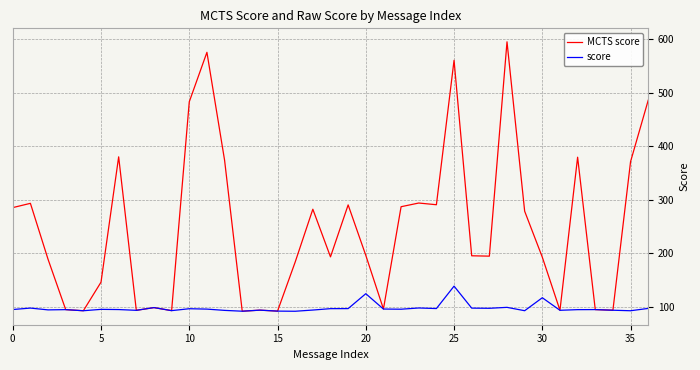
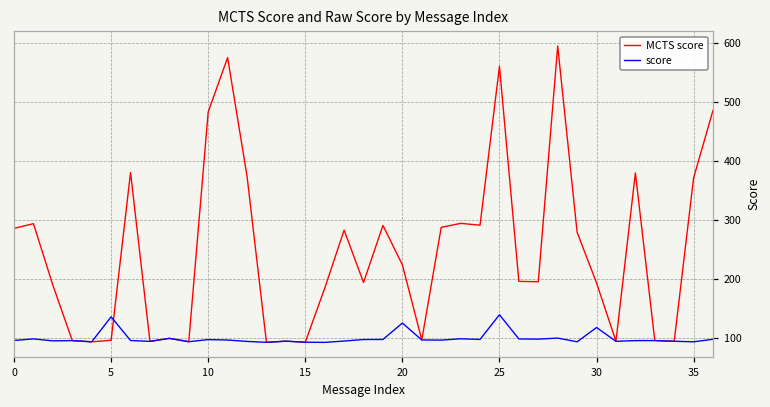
MCTS score, 5: 150 -> 100
score, 5: 100 -> 140
MCTS score, 20: 200 -> 220
